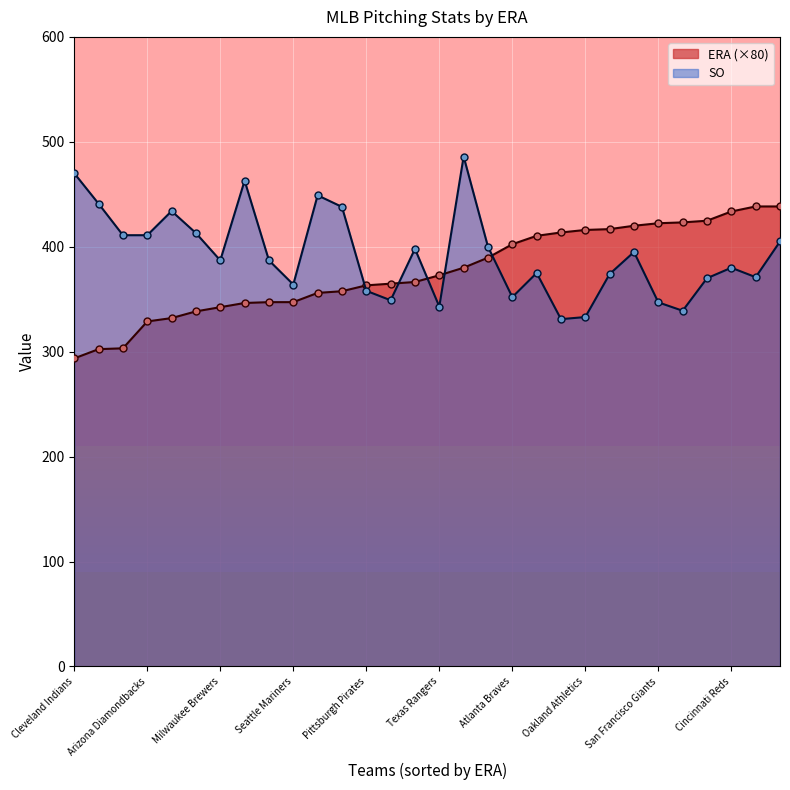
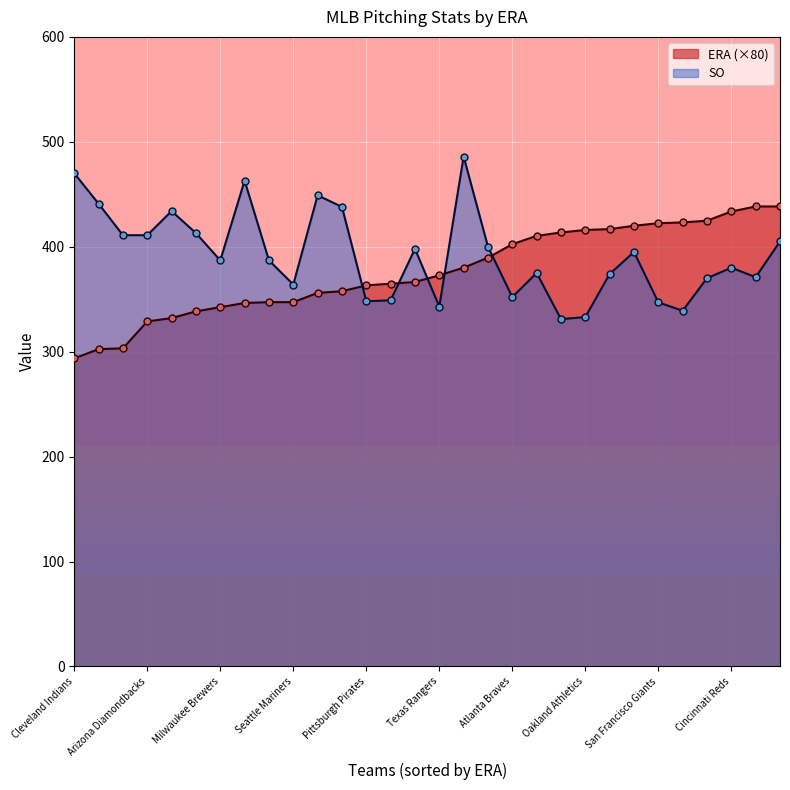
SO, Pittsburgh Pirates: 358 -> 348
